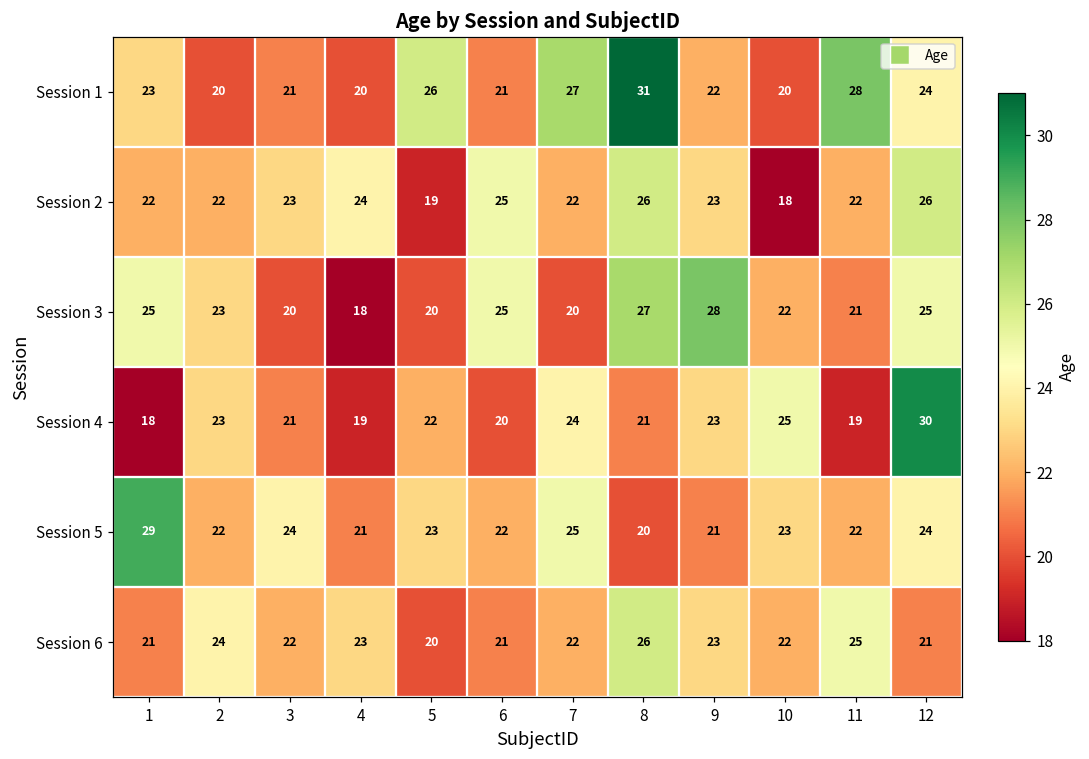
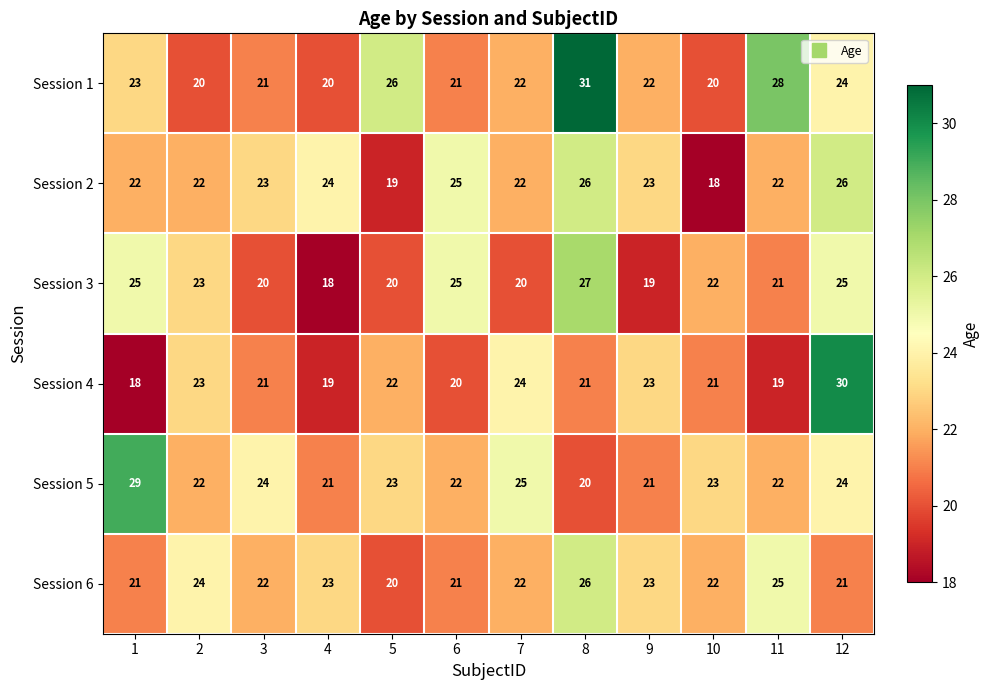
Session 1, 7: 27 -> 22
Session 3, 9: 28 -> 19
Session 4, 10: 25 -> 21
